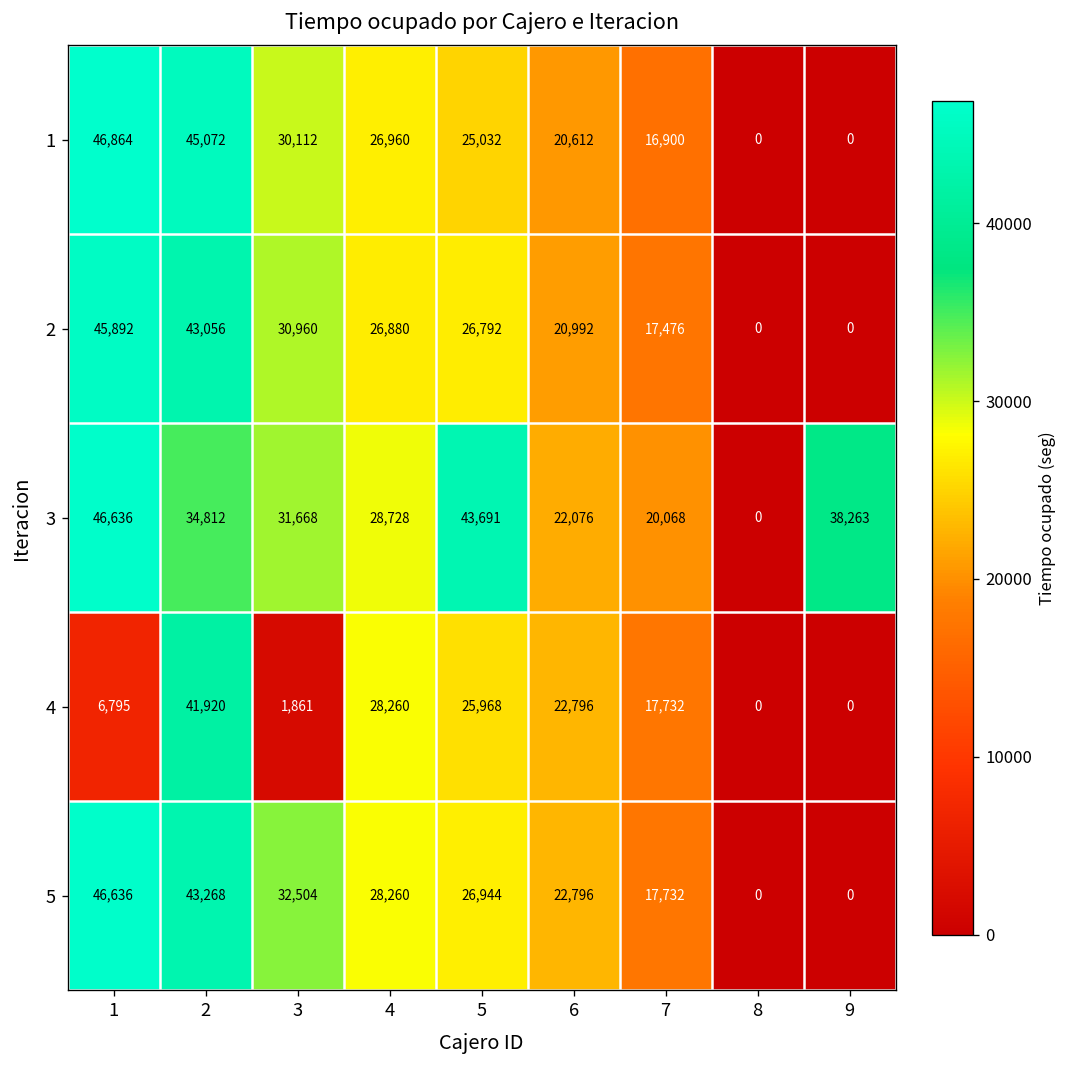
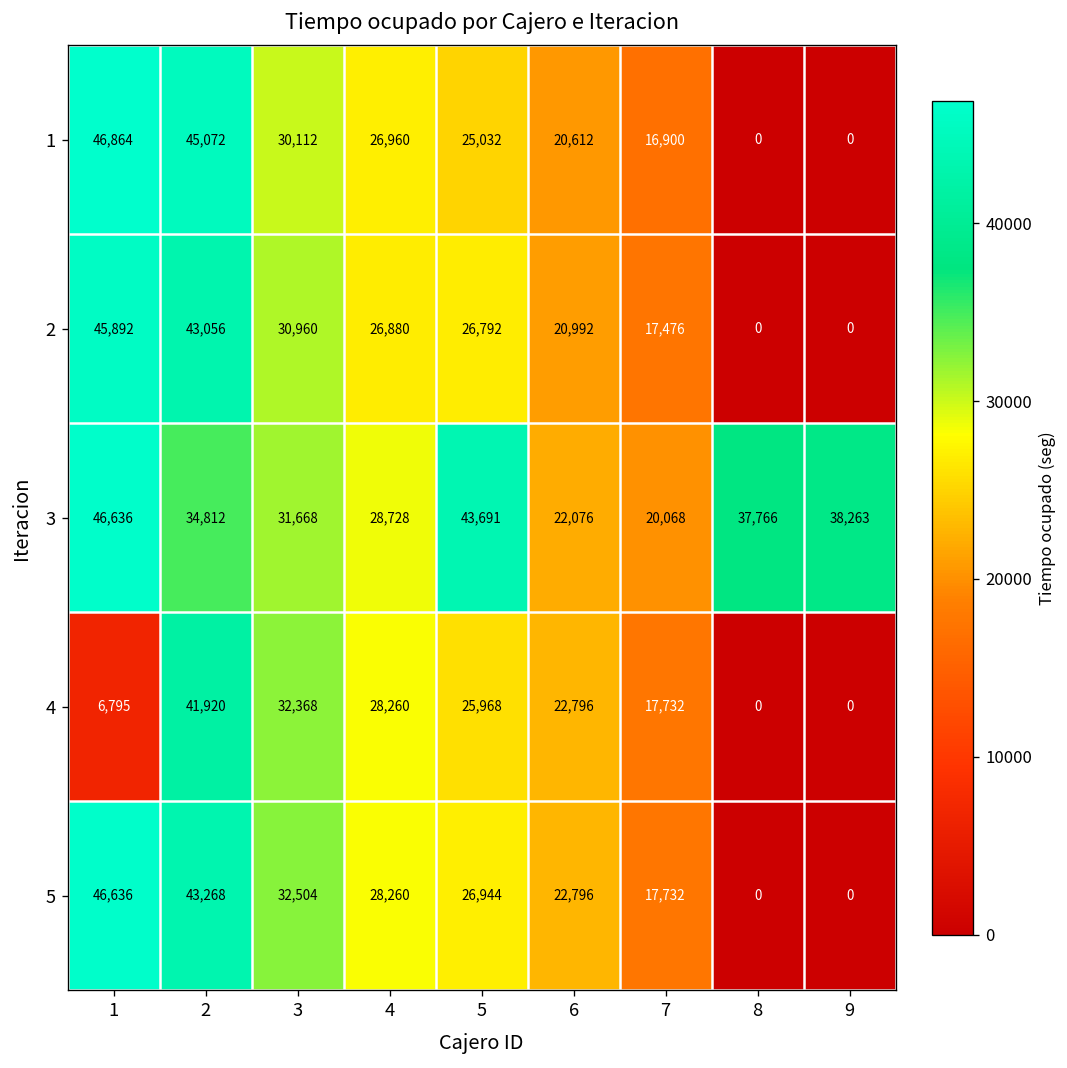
3, 8: 0 -> 37,766
4, 3: 1,861 -> 32,368
